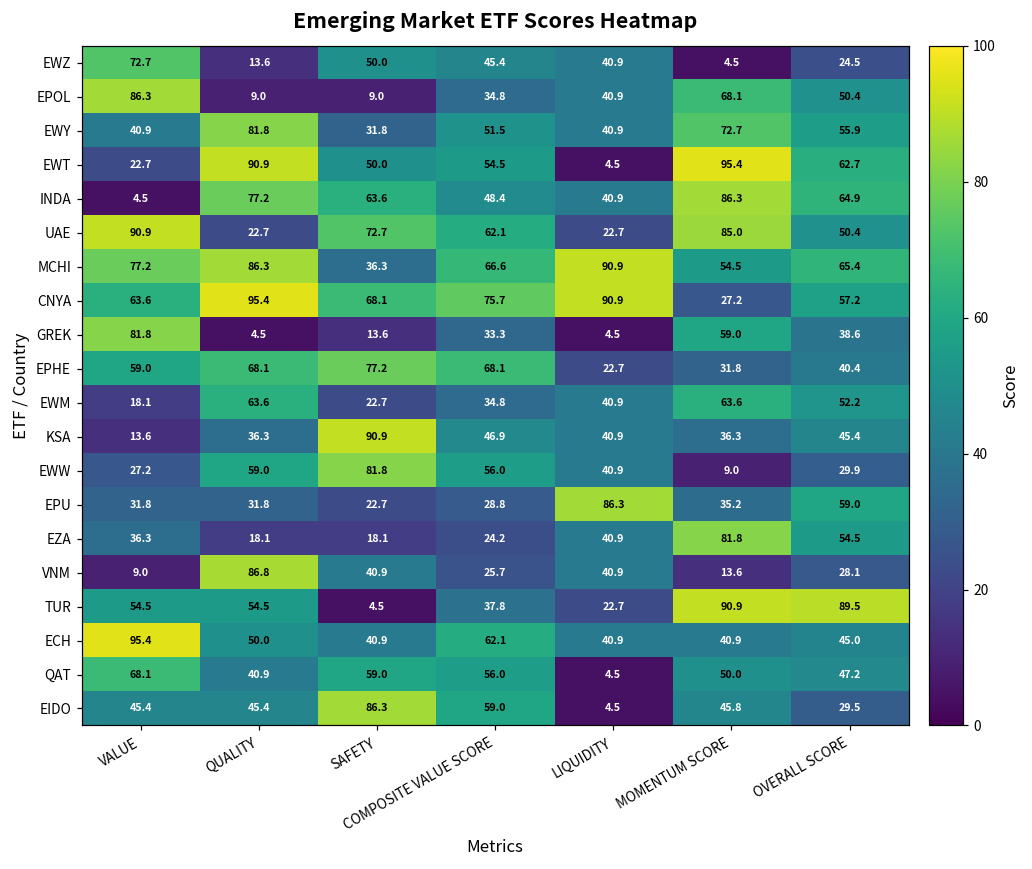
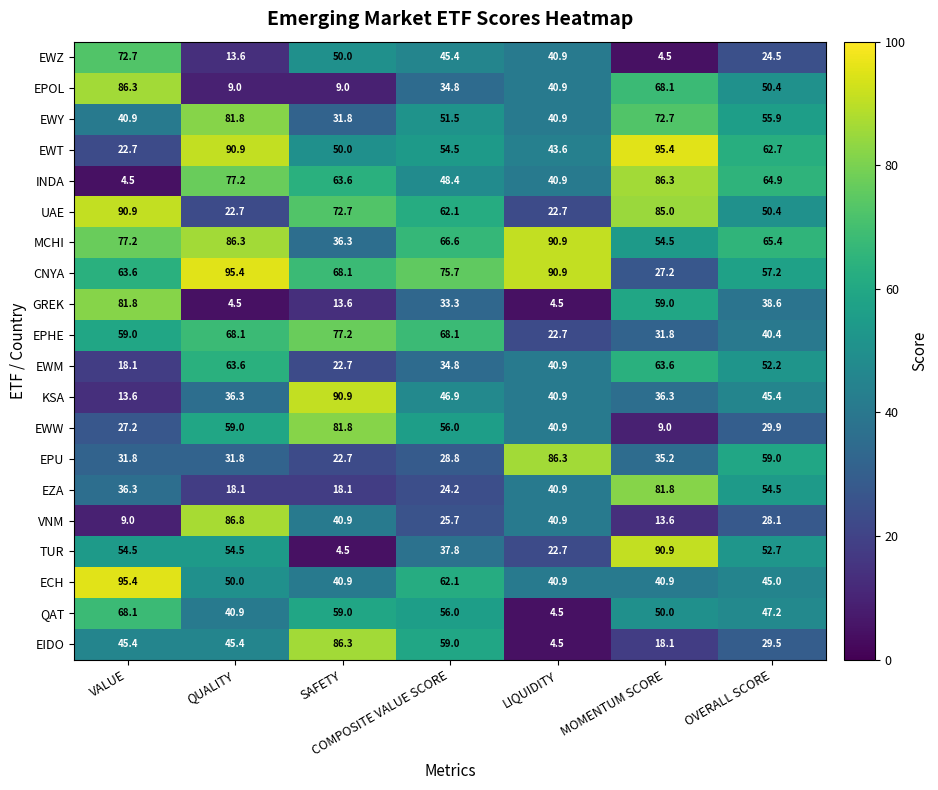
EWT, LIQUIDITY: 4.5 -> 43.6
TUR, OVERALL SCORE: 89.5 -> 52.7
EIDO, MOMENTUM SCORE: 45.8 -> 18.1
